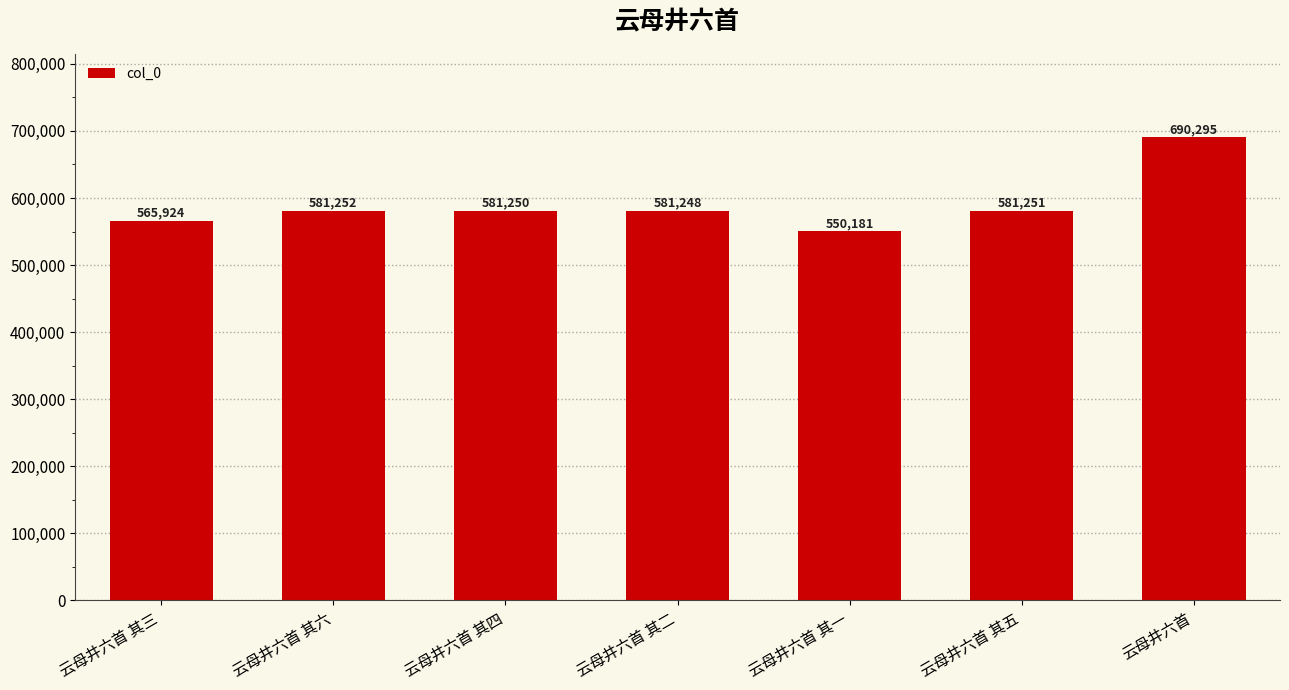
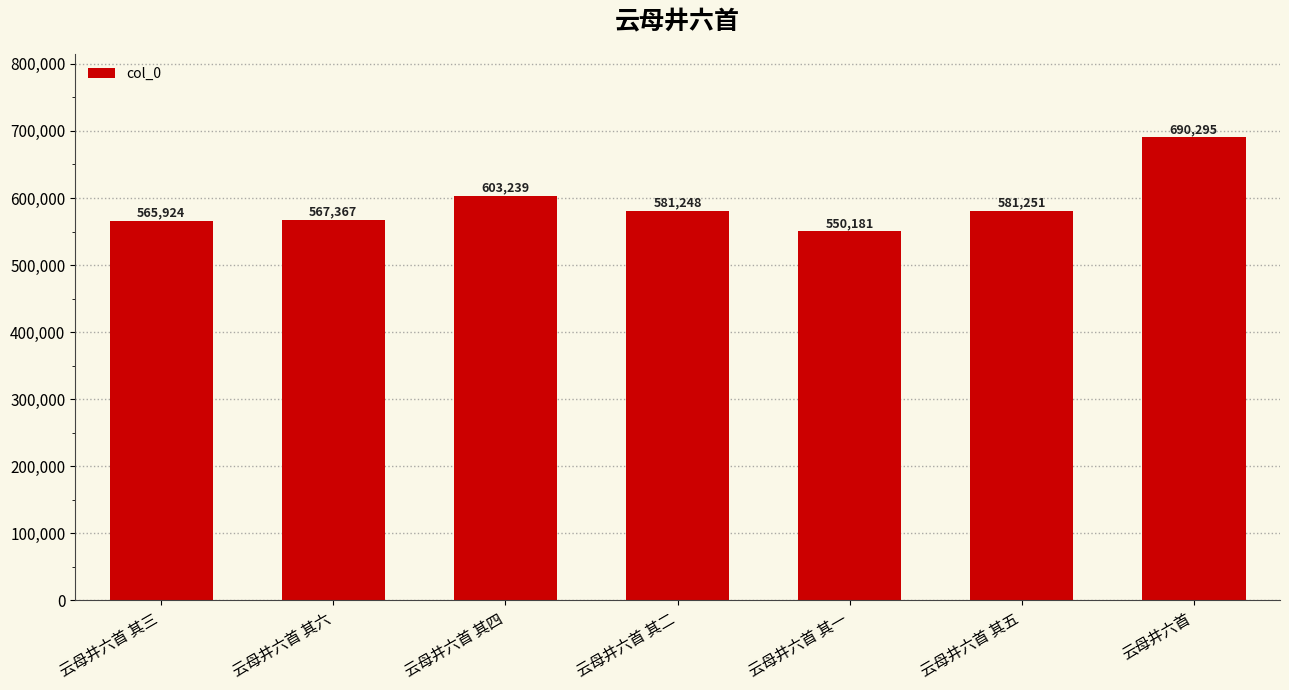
云母井六首 其六: 581,252 -> 567,367
云母井六首 其四: 581,250 -> 603,239
